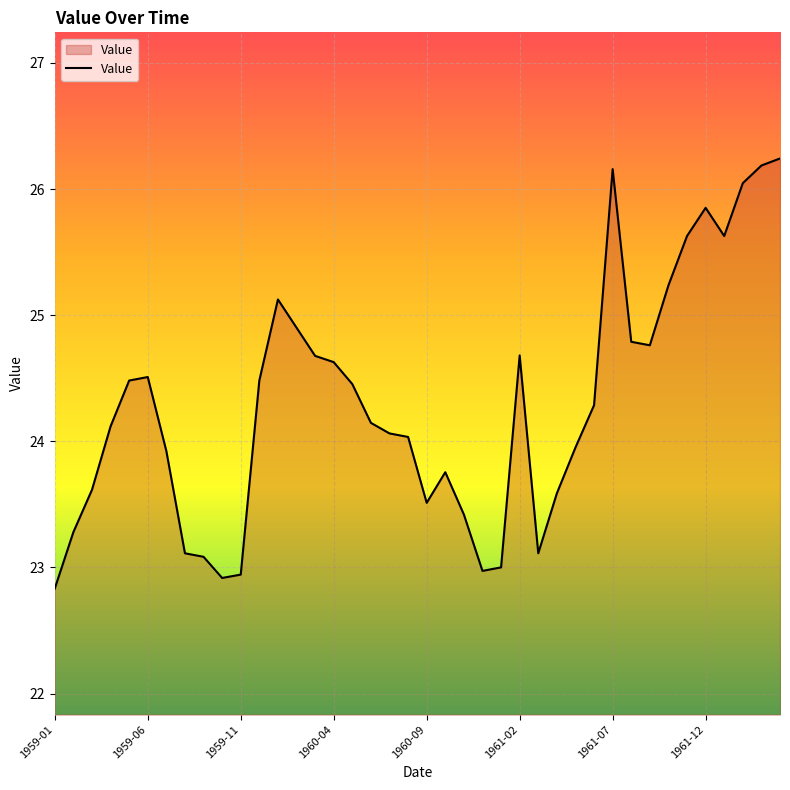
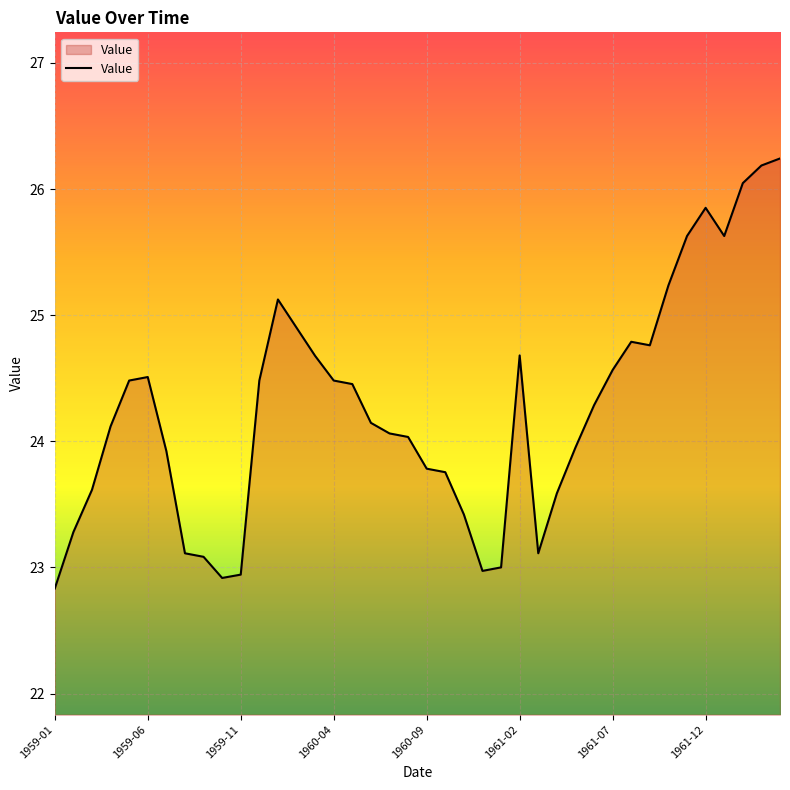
1960-04: 24.63 -> 24.48
1960-09: 23.51 -> 23.78
1961-07: 26.16 -> 24.57
